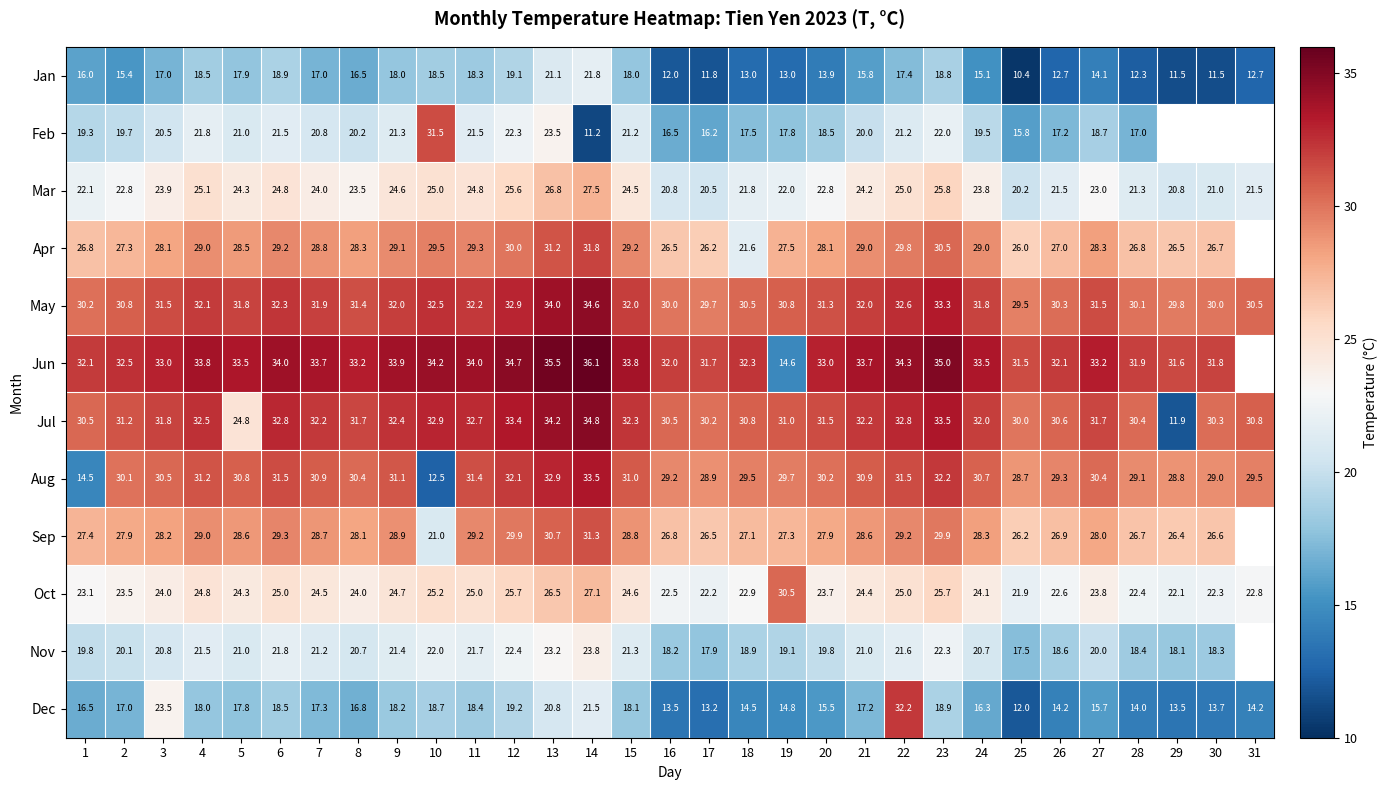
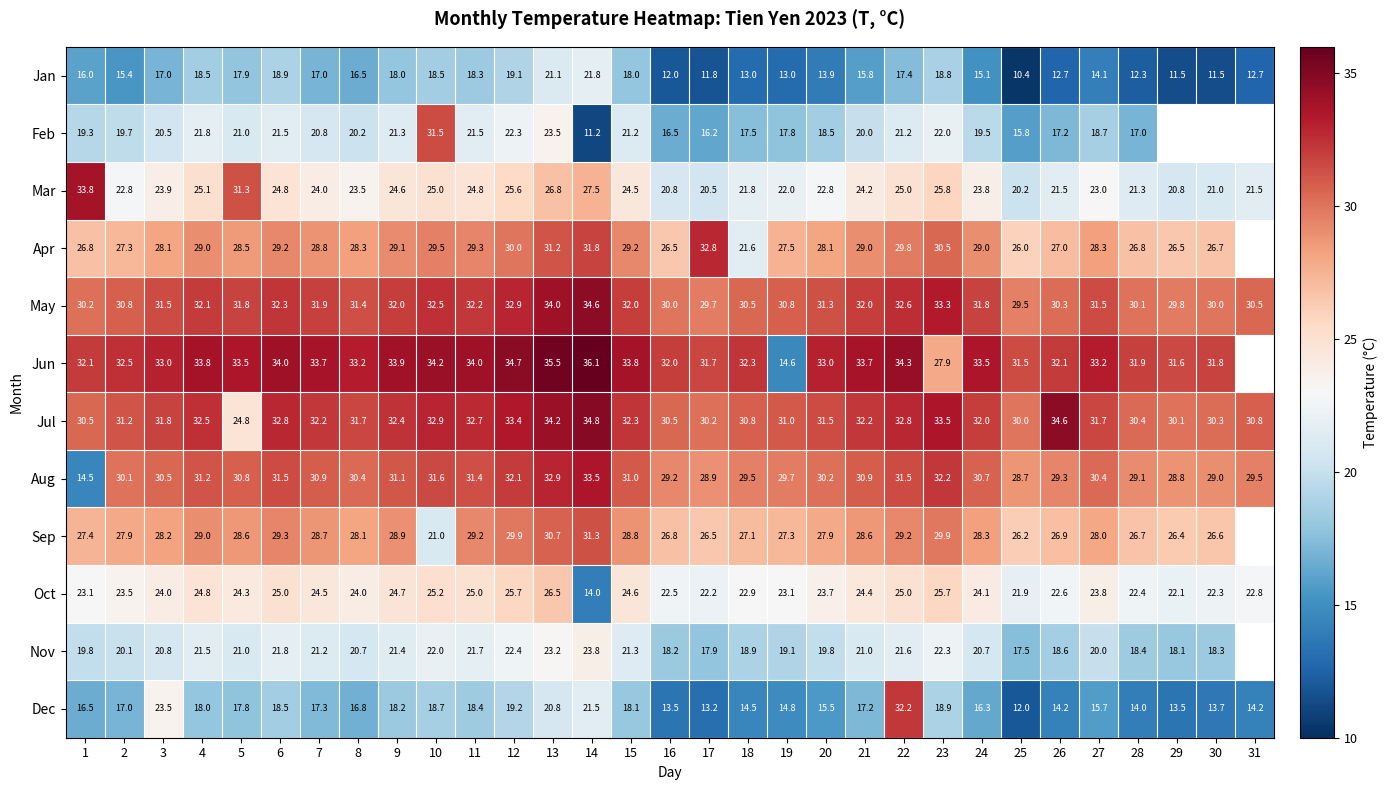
Mar, 1: 22.1 -> 33.8
Mar, 5: 24.3 -> 31.3
Apr, 17: 26.2 -> 32.8
Jun, 23: 35.0 -> 27.9
Jul, 26: 30.6 -> 34.6
Jul, 29: 11.9 -> 30.1
Aug, 10: 12.5 -> 31.6
Oct, 14: 27.1 -> 14.0
Oct, 19: 30.5 -> 23.1
